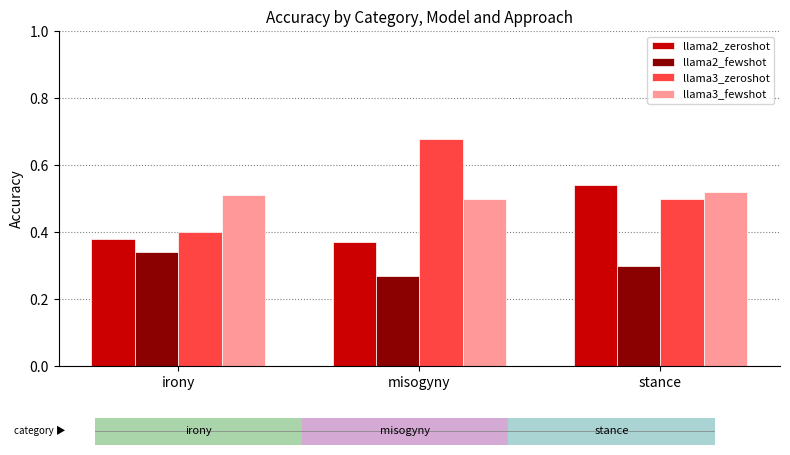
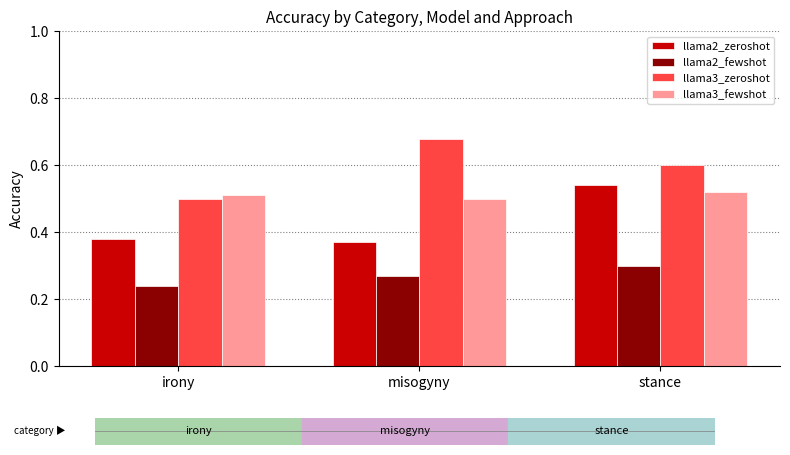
llama2_fewshot, irony: 0.34 -> 0.24
llama3_zeroshot, irony: 0.4 -> 0.5
llama3_zeroshot, stance: 0.5 -> 0.6
